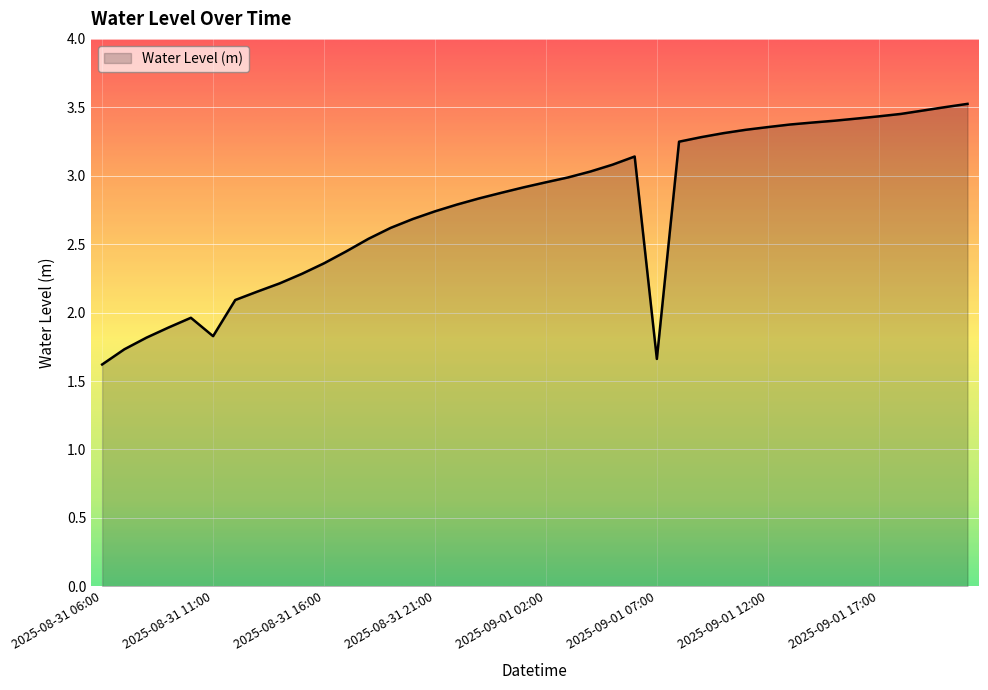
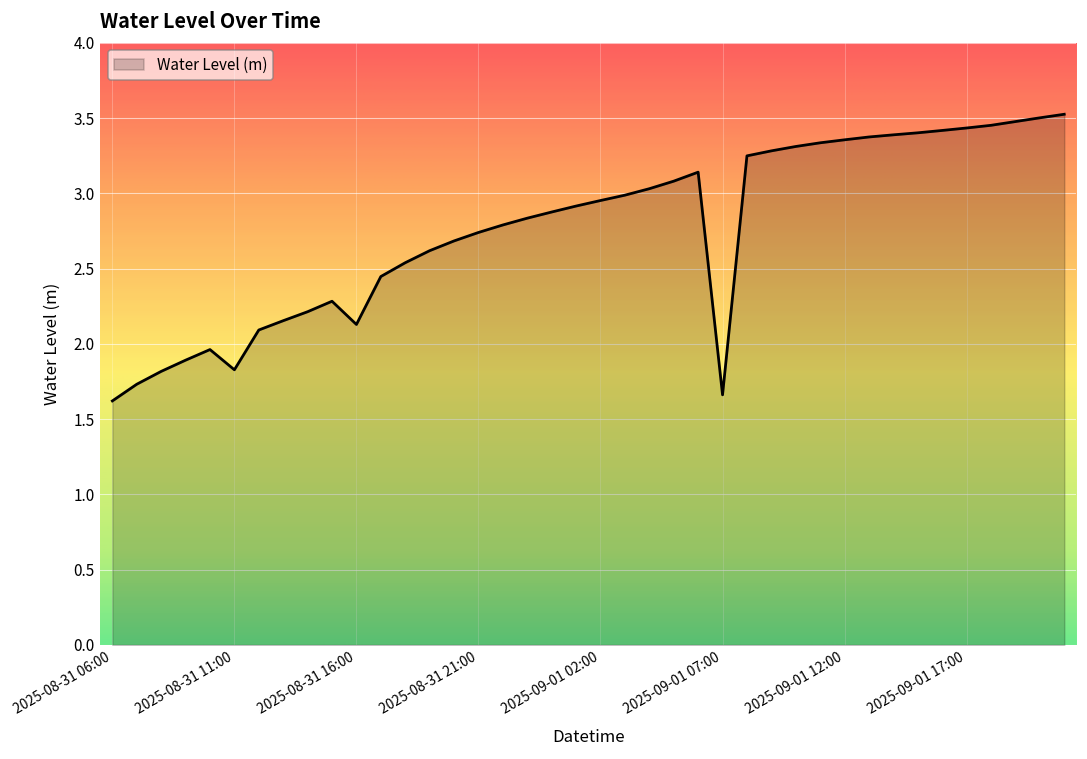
2025-08-31 16:00: 2.36 -> 2.13
